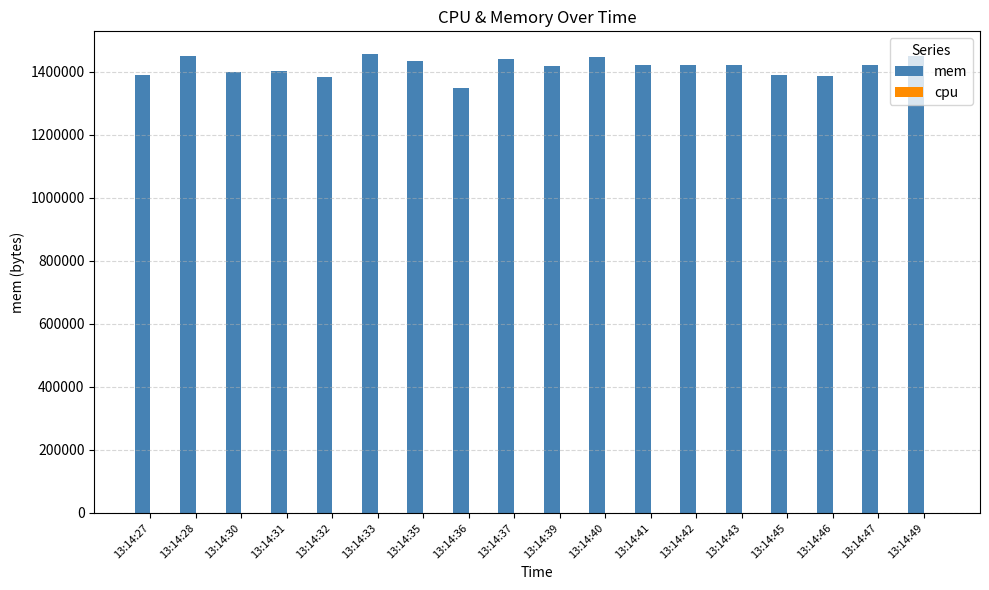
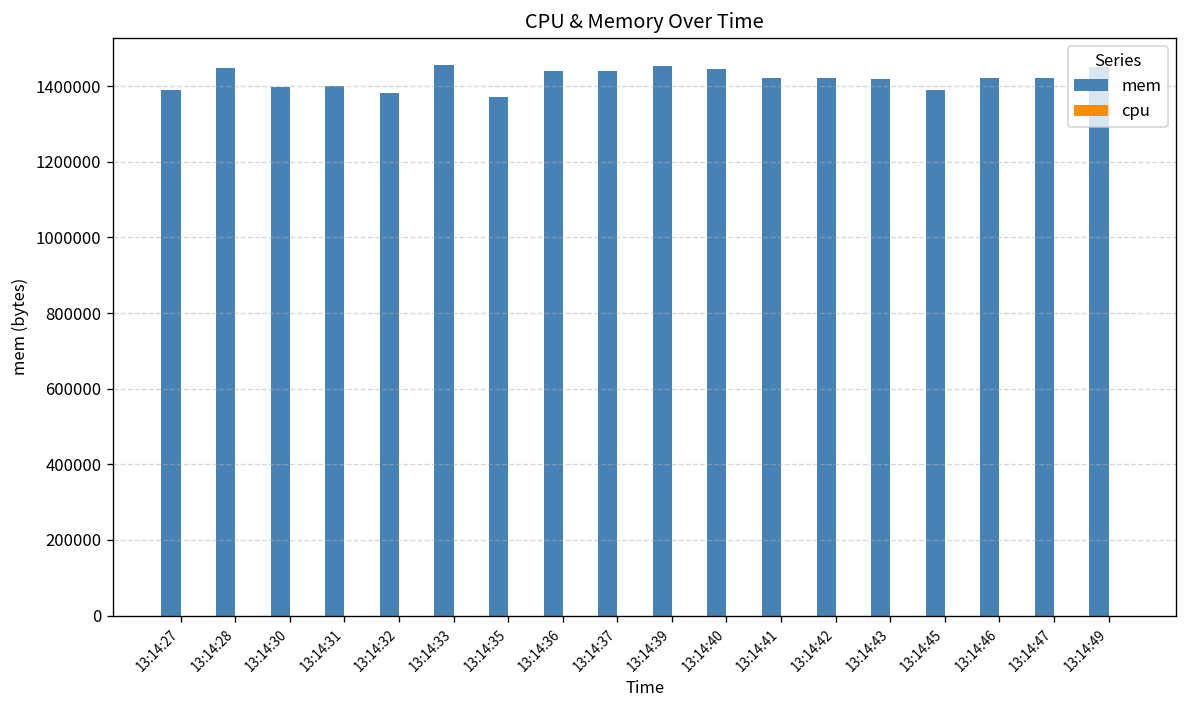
mem, 13:14:35: 1430000 -> 1370000
mem, 13:14:36: 1350000 -> 1440000
mem, 13:14:39: 1420000 -> 1450000
mem, 13:14:46: 1390000 -> 1420000
